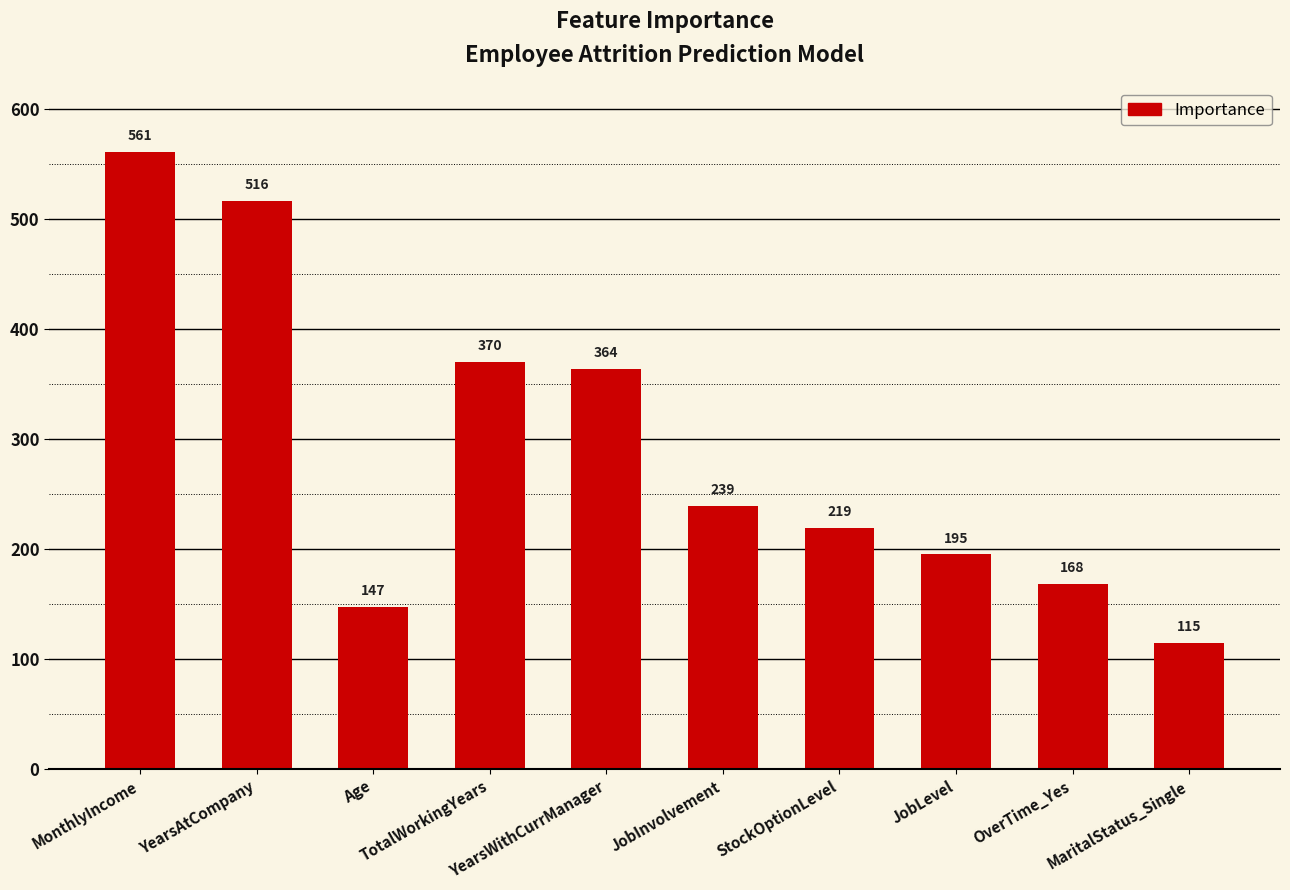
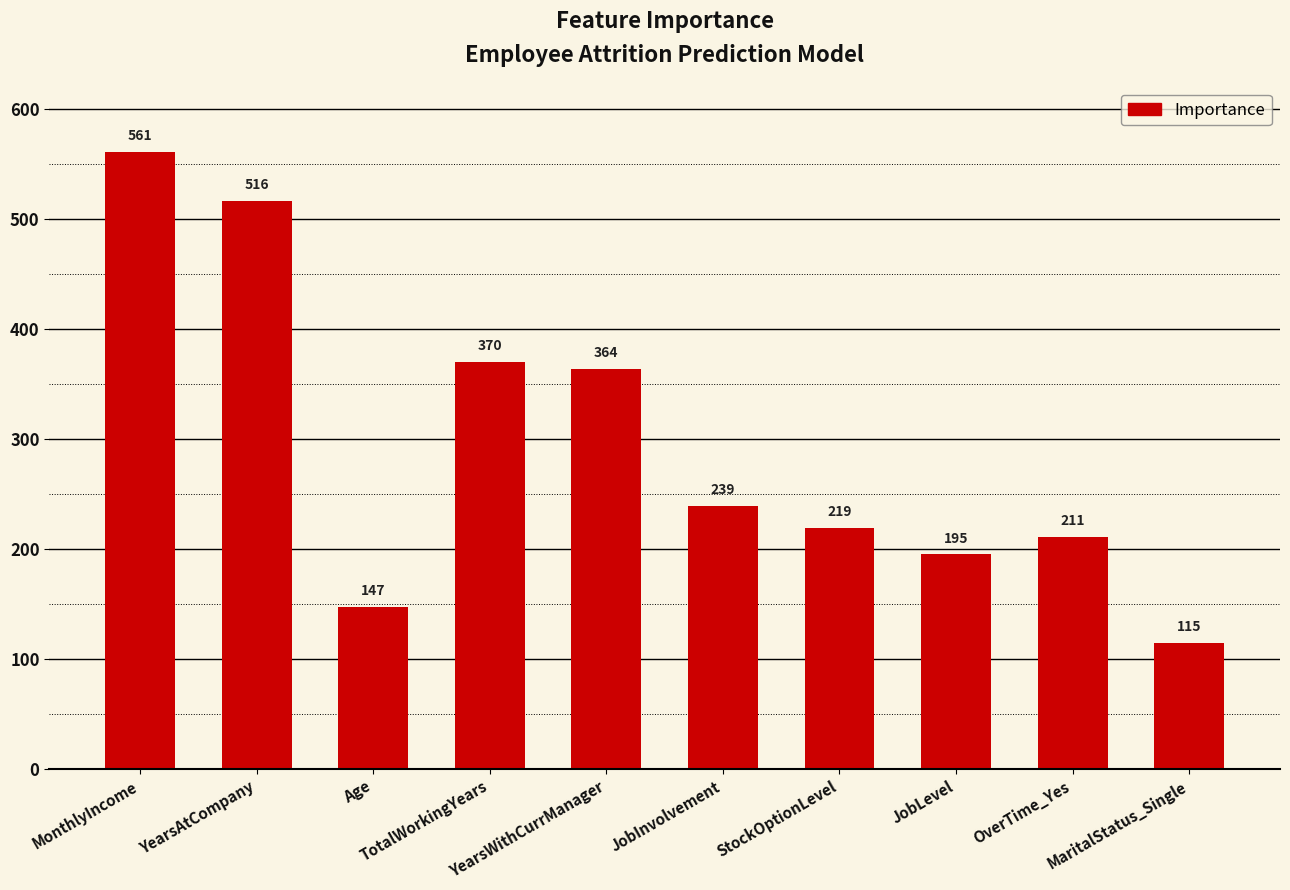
OverTime_Yes: 168 -> 211
